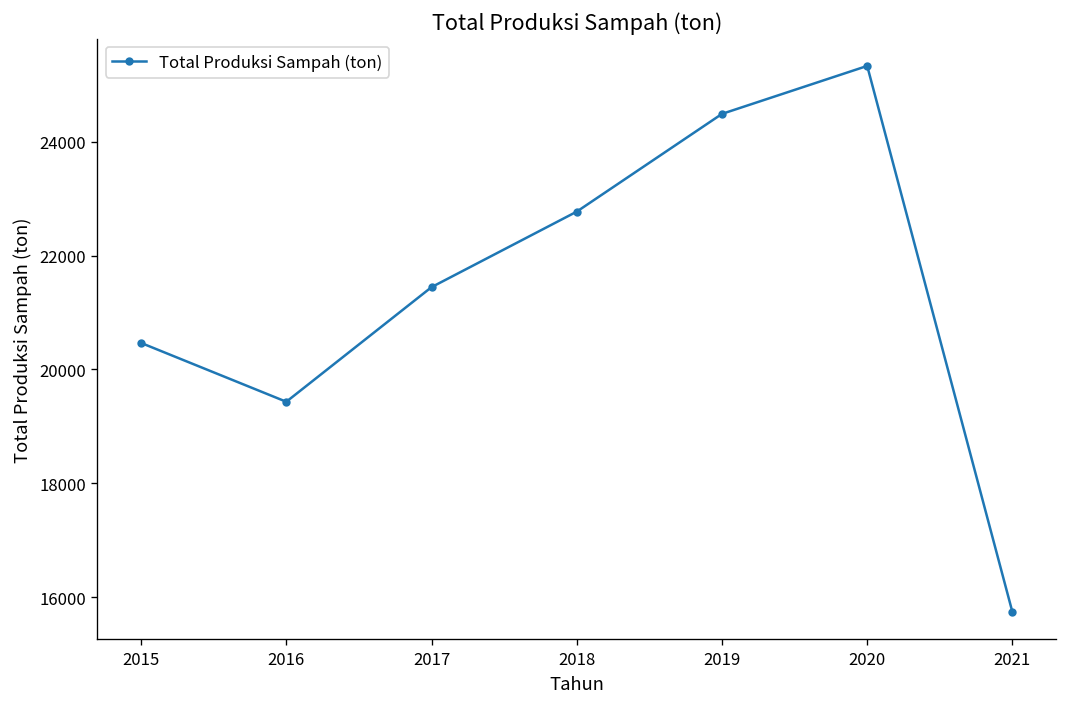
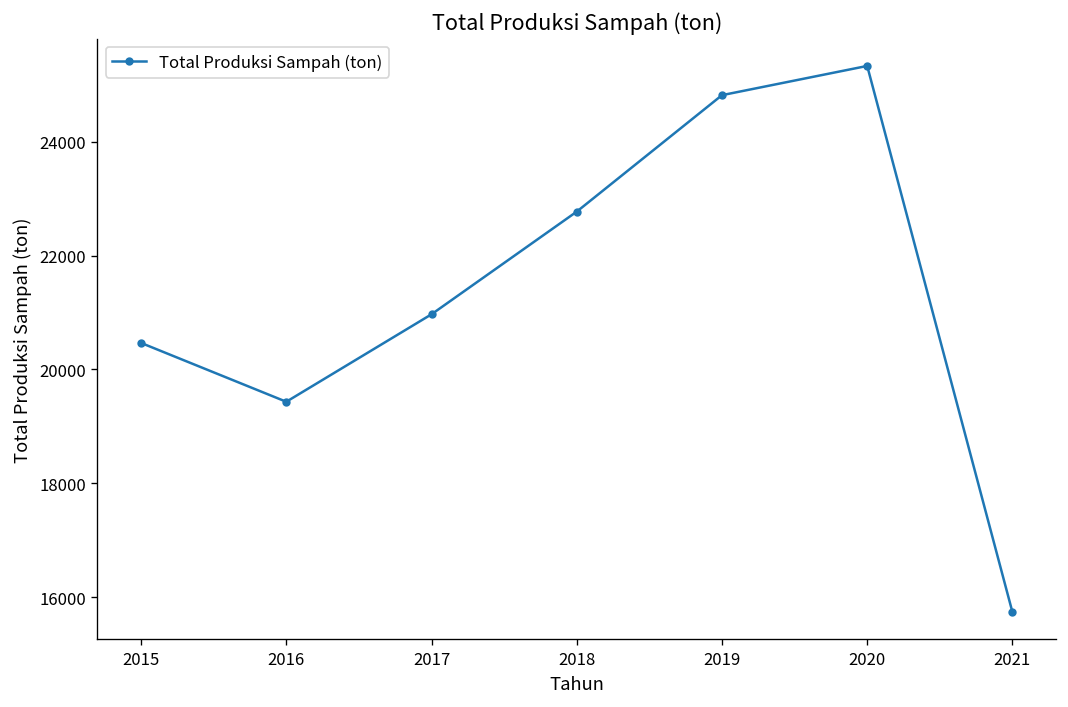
2017: 21400 -> 21000
2019: 24500 -> 24800
